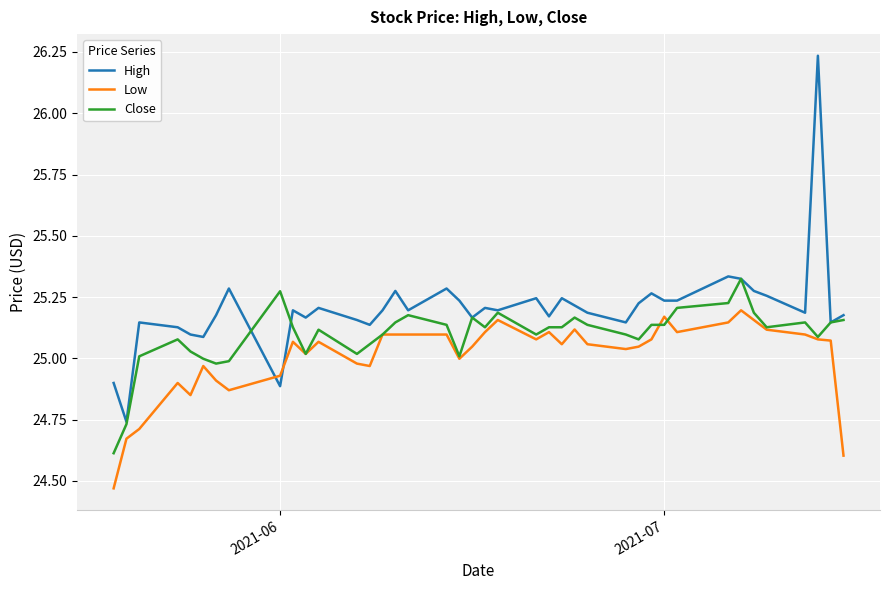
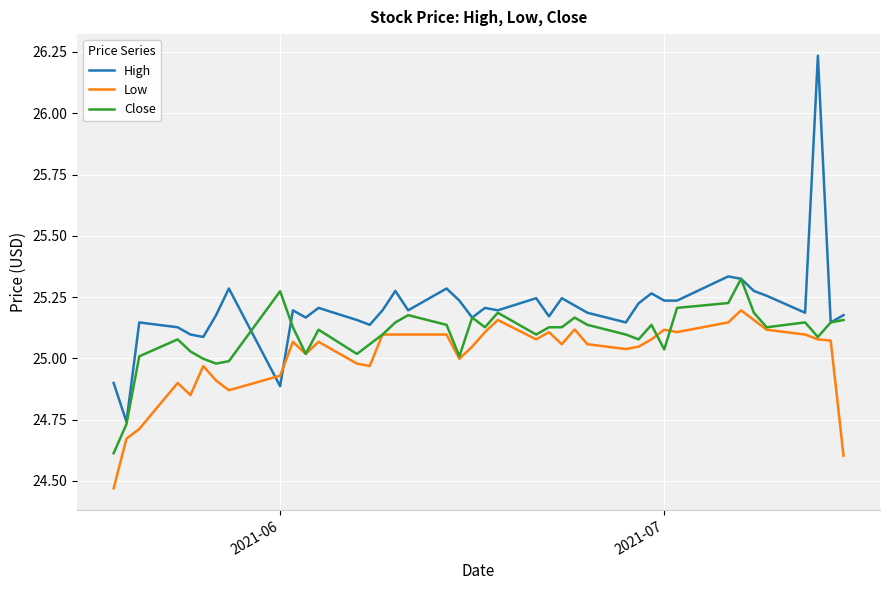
Low, 2021-07: 25.17 -> 25.12
Close, 2021-07: 25.14 -> 25.04
